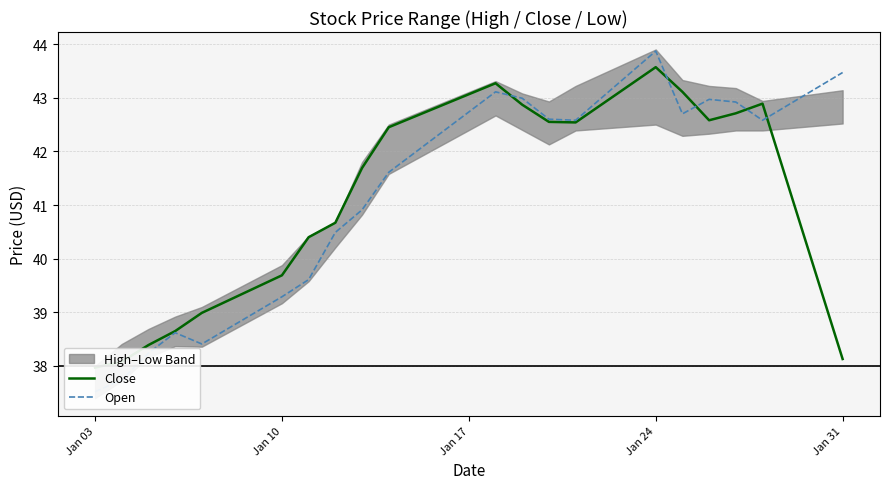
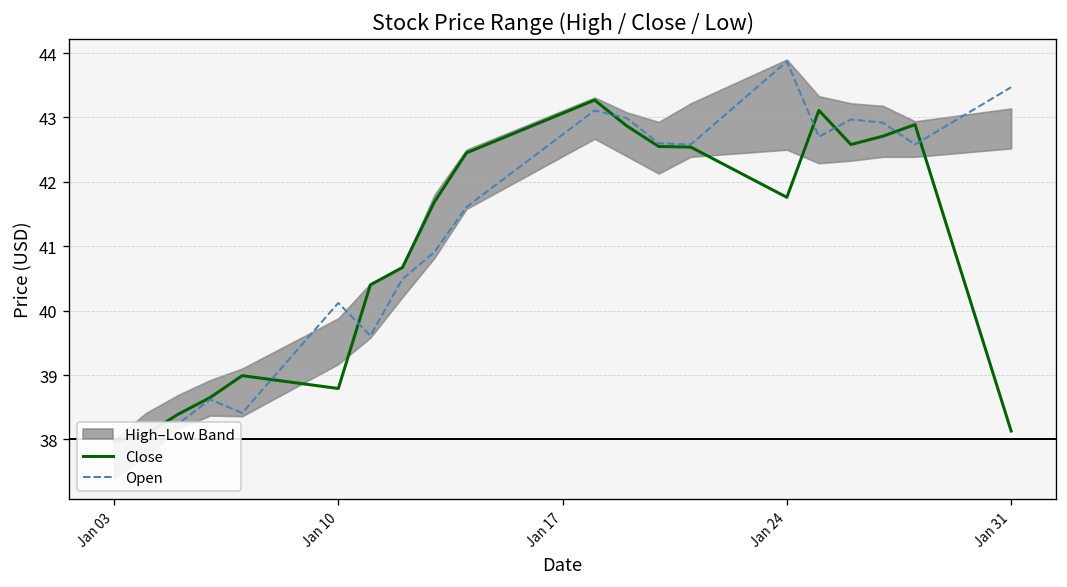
Close, Jan 10: 39.7 -> 38.8
Open, Jan 10: 39.3 -> 40.1
Close, Jan 24: 43.6 -> 41.8
